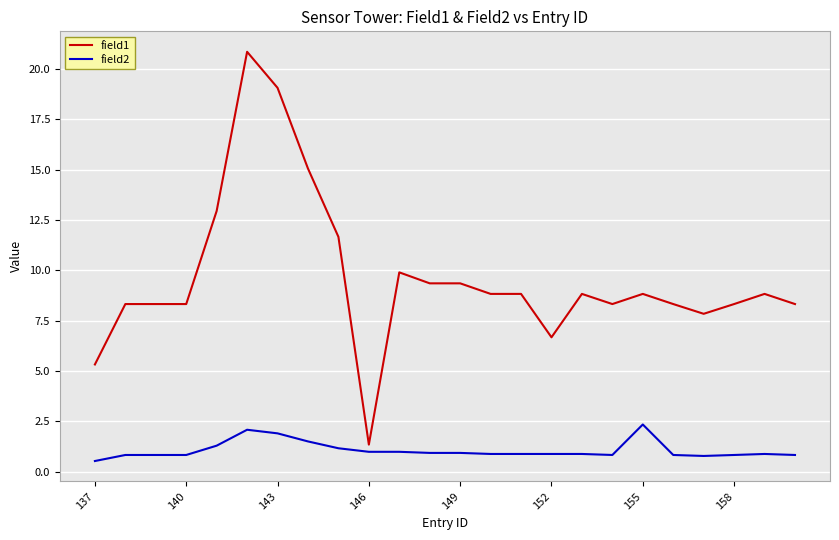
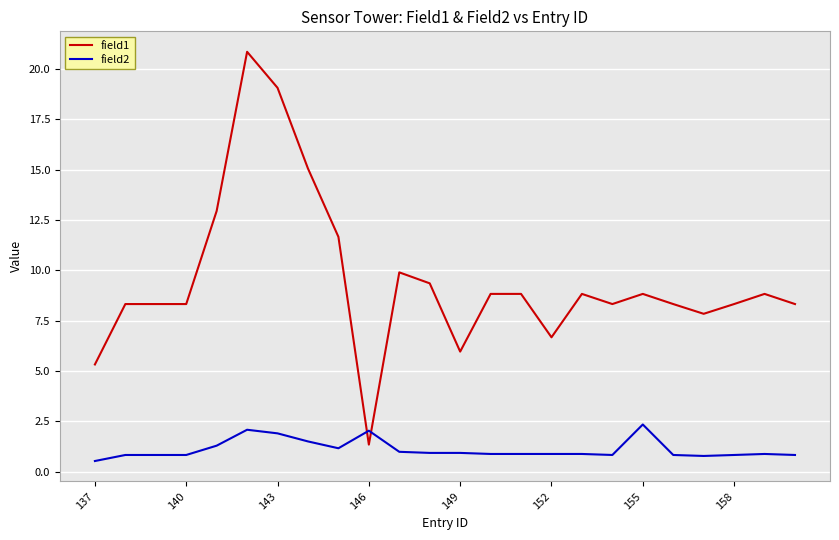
field2, 146: 1.0 -> 2.0
field1, 149: 9.4 -> 6.0
